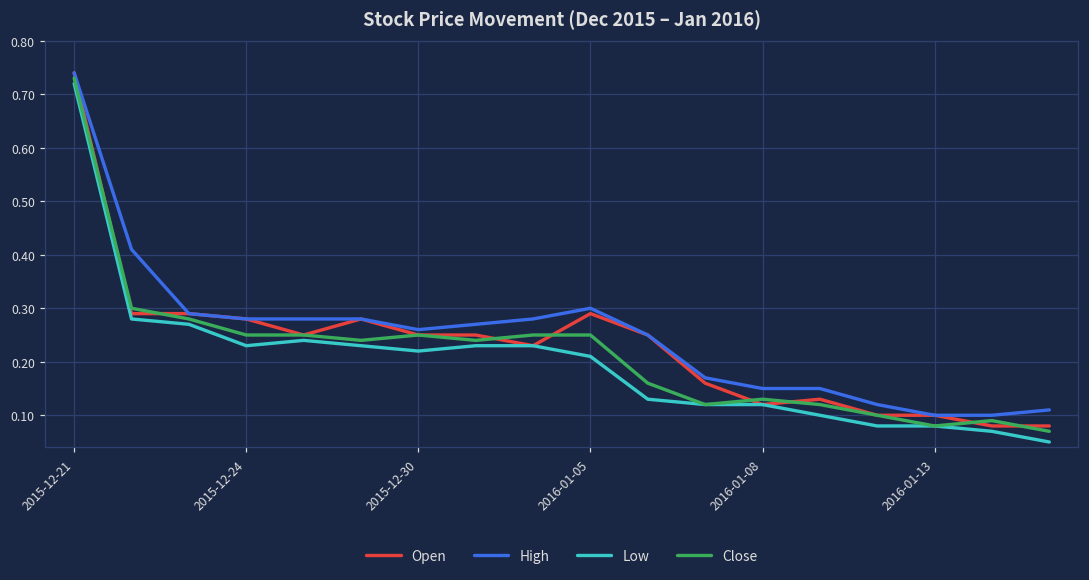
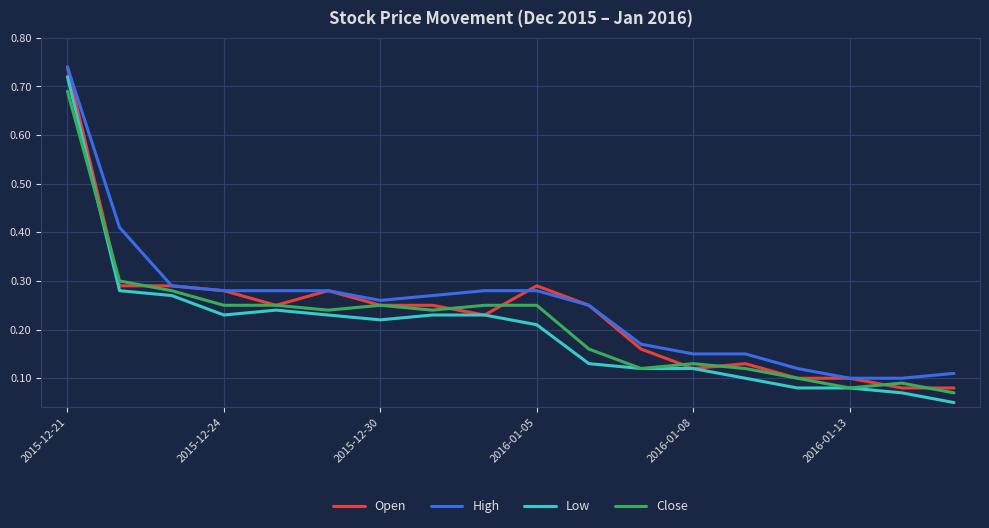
Close, 2015-12-21: 0.73 -> 0.69
High, 2016-01-05: 0.30 -> 0.28
